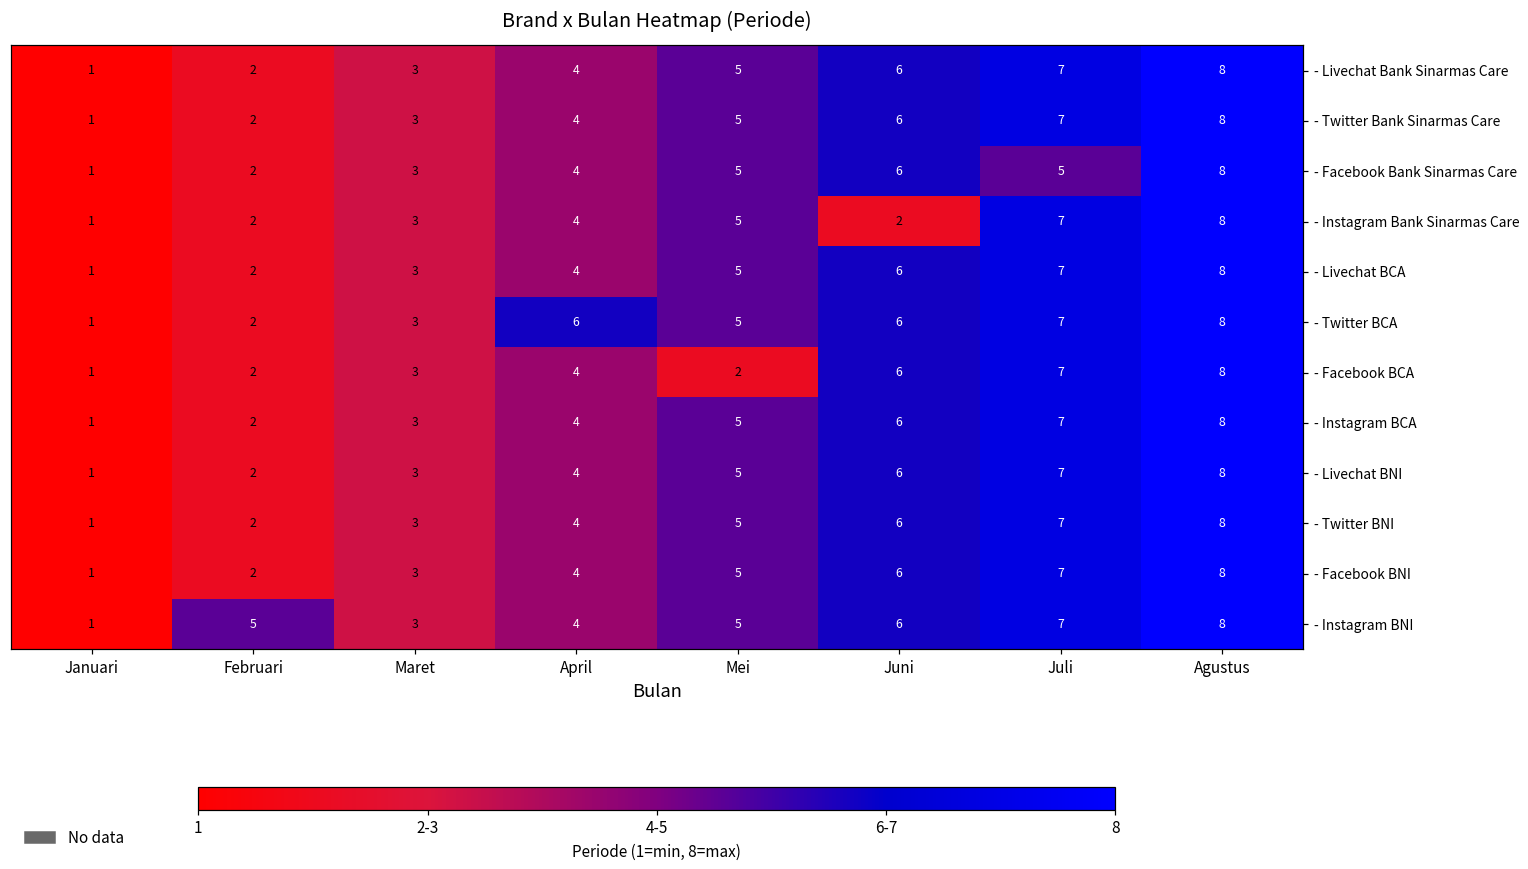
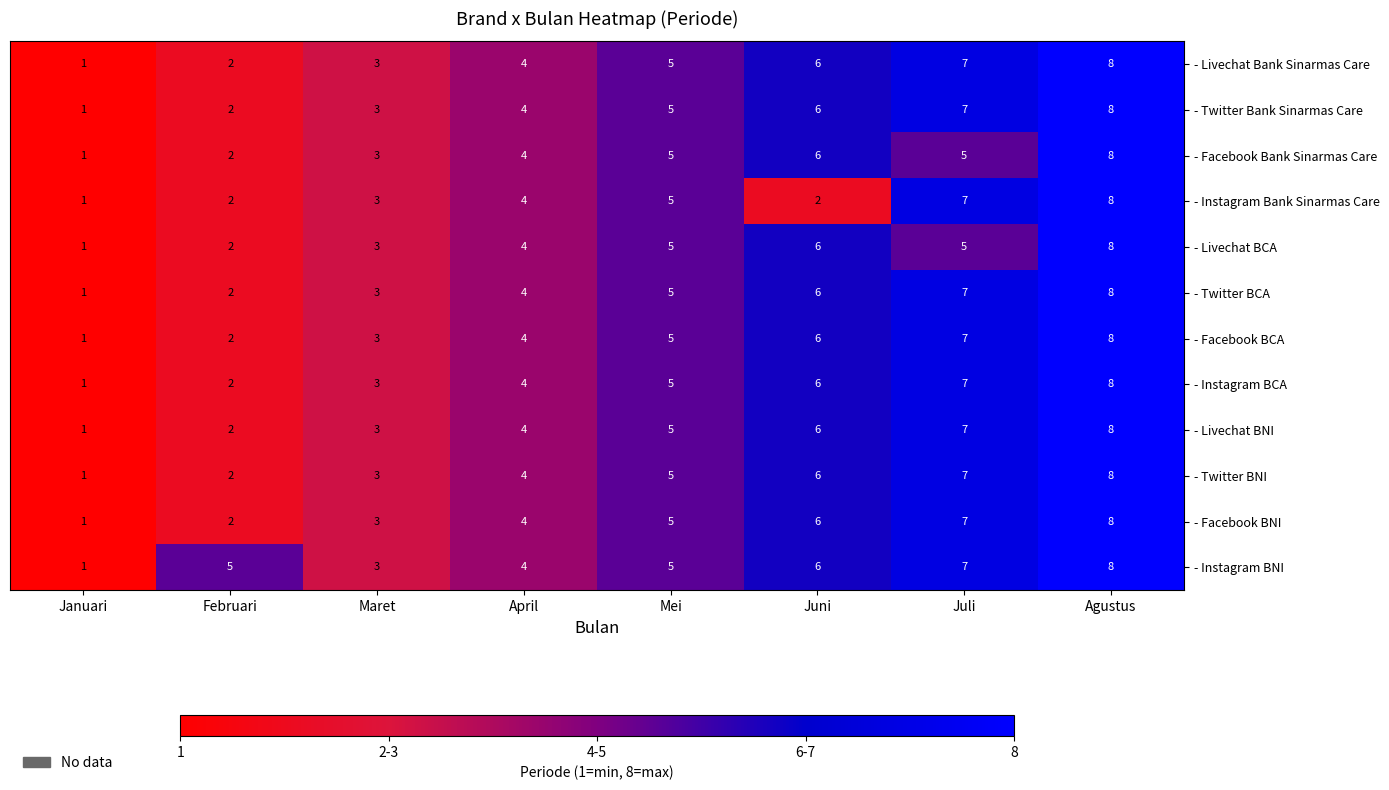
- Livechat BCA, Juli: 7 -> 5
- Twitter BCA, April: 6 -> 4
- Facebook BCA, Mei: 2 -> 5
